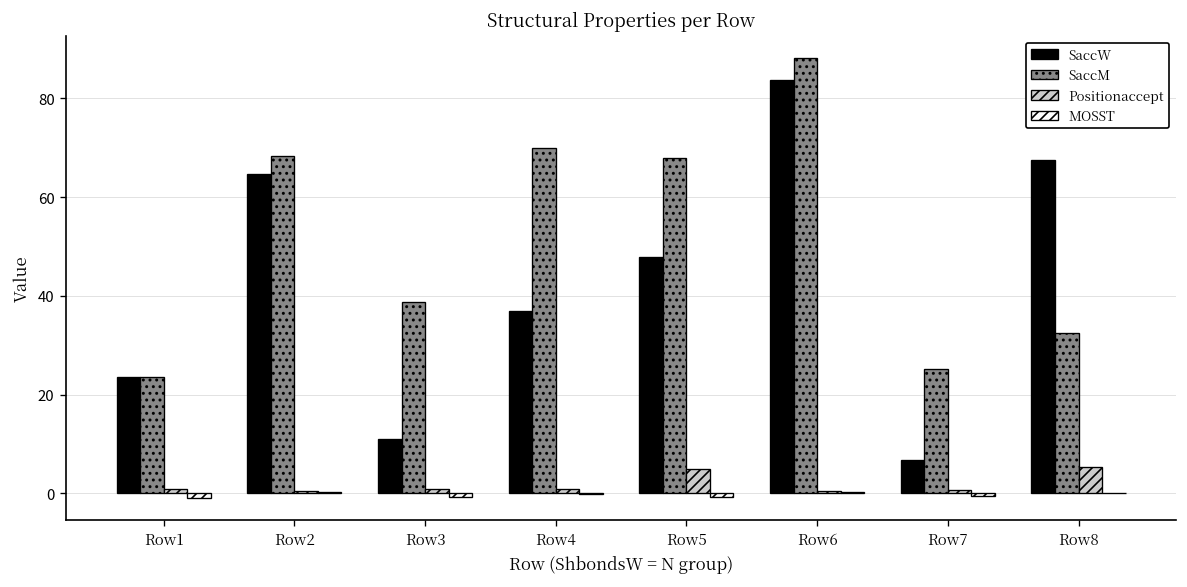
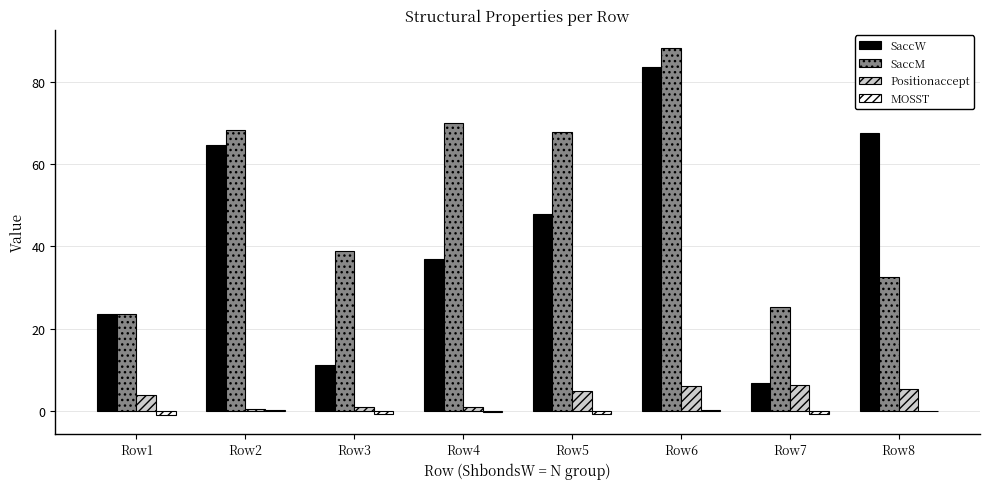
Positionaccept, Row1: 1 -> 4
Positionaccept, Row6: 0 -> 6
Positionaccept, Row7: 1 -> 6
